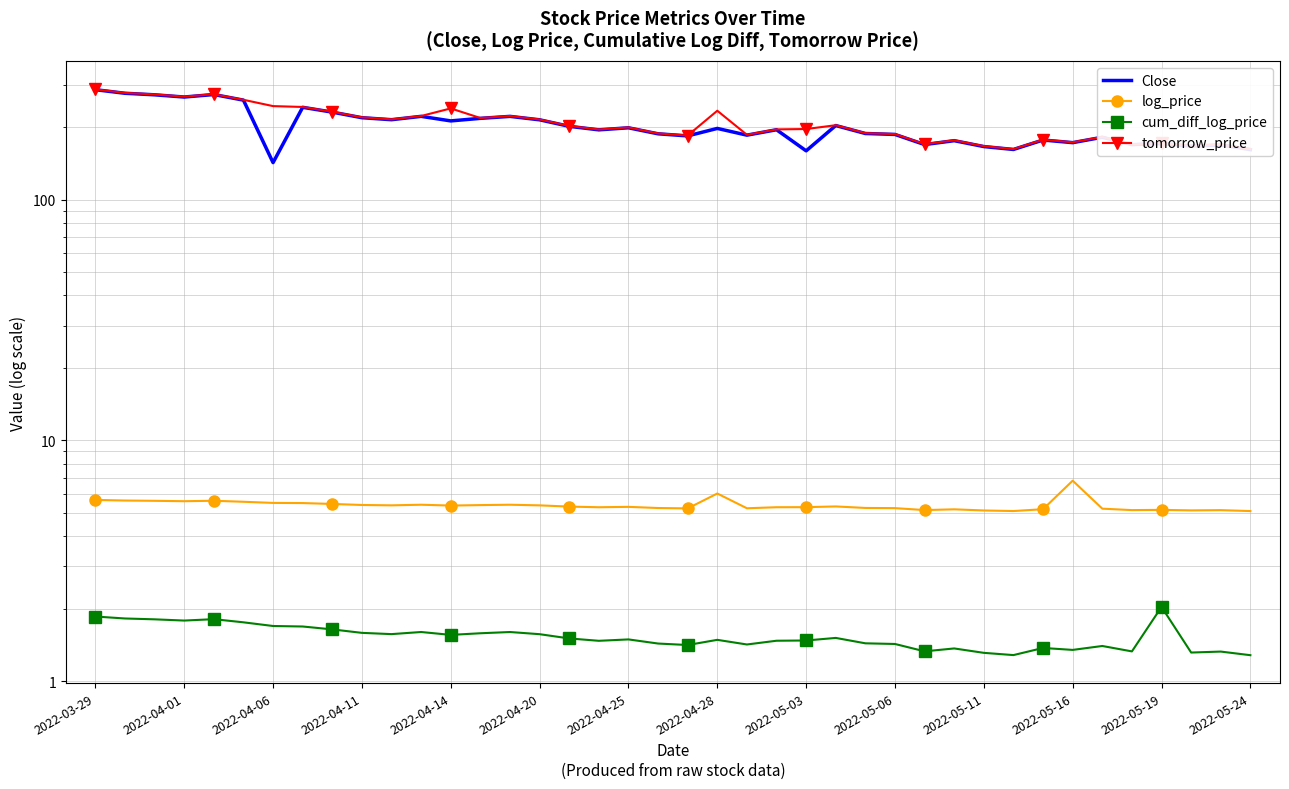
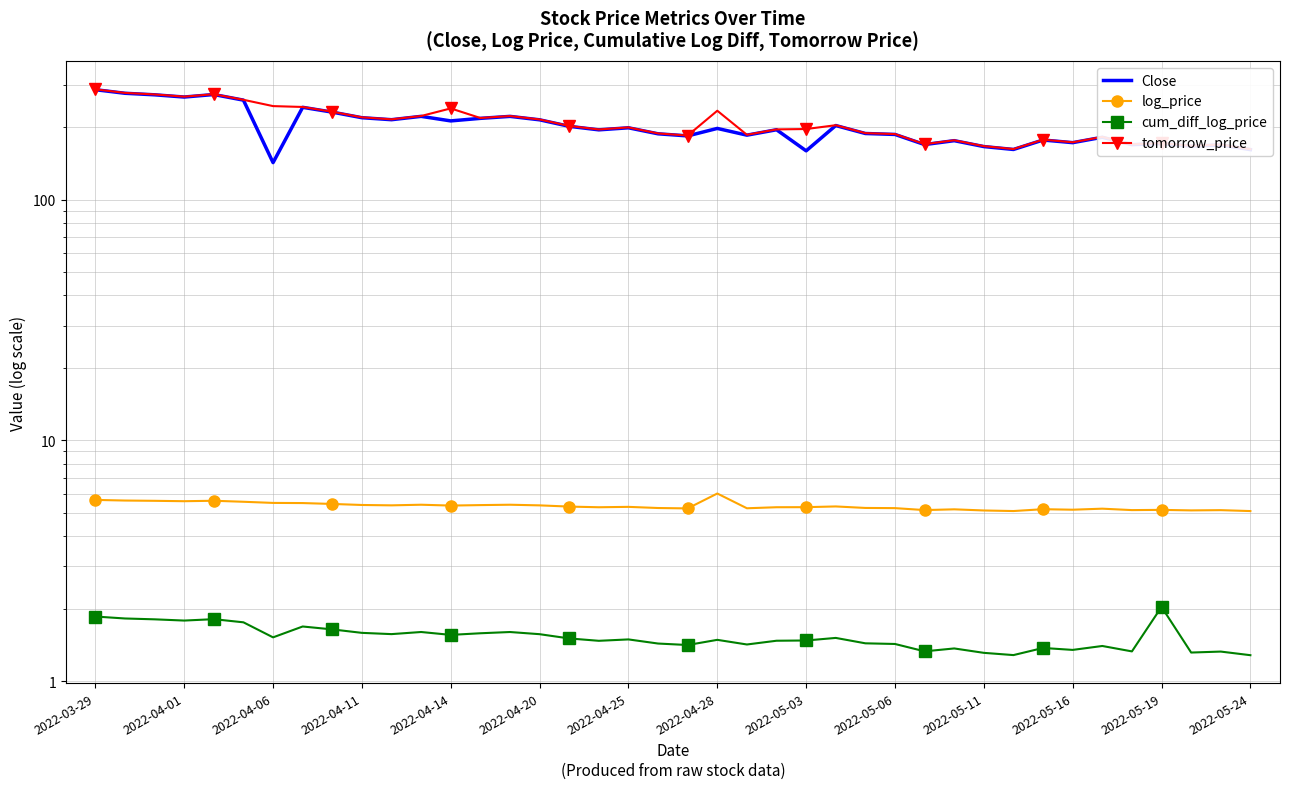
cum_diff_log_price, 2022-04-06: 1.7 -> 1.5
log_price, 2022-05-16: 6.8 -> 5.2
